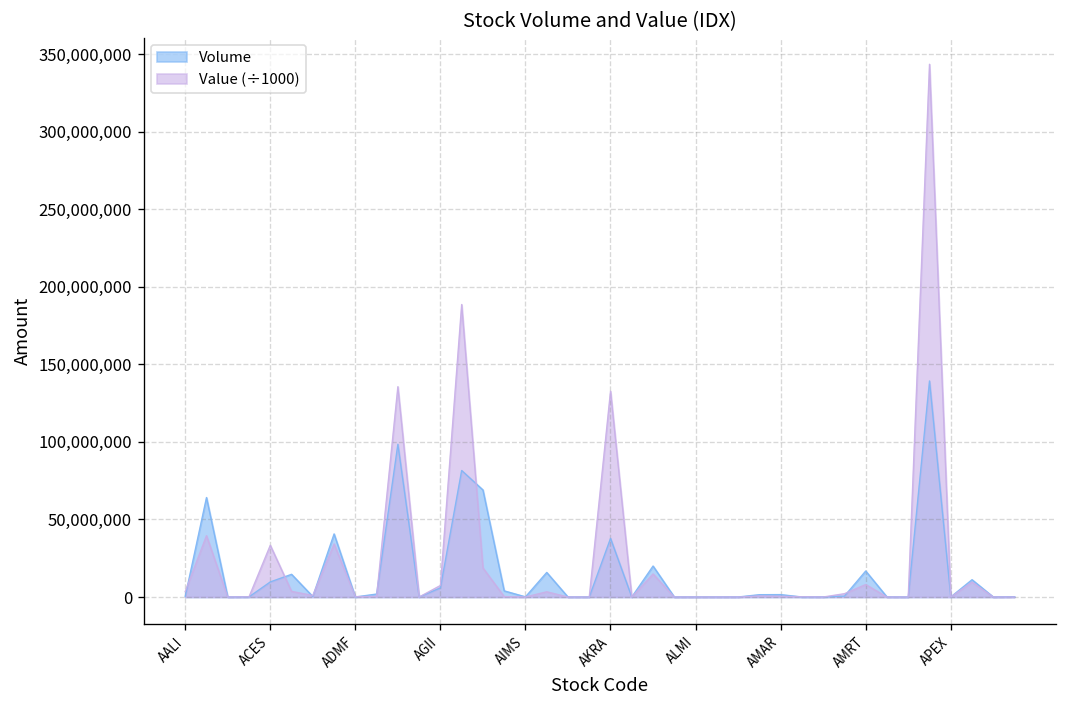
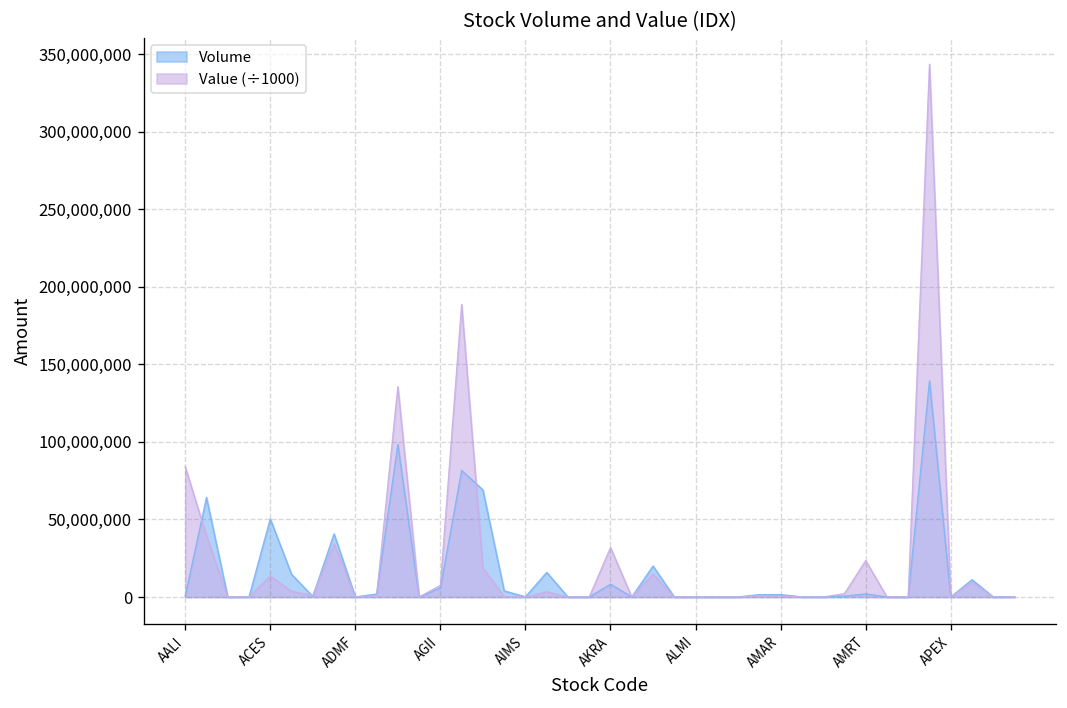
Value (÷1000), AALI: 4,000,000 -> 84,000,000
Volume, ACES: 10,000,000 -> 50,000,000
Value (÷1000), ACES: 33,000,000 -> 14,000,000
Volume, AKRA: 38,000,000 -> 8,000,000
Value (÷1000), AKRA: 133,000,000 -> 32,000,000
Volume, AMRT: 17,000,000 -> 2,000,000
Value (÷1000), AMRT: 8,000,000 -> 23,000,000
